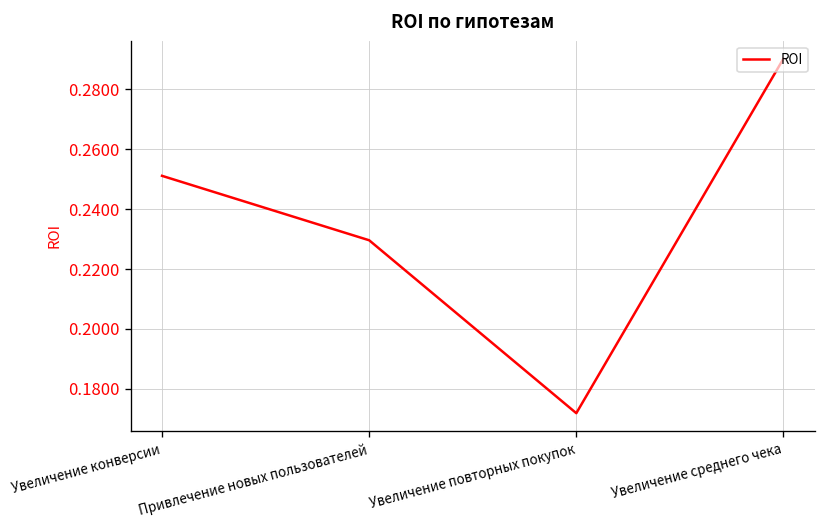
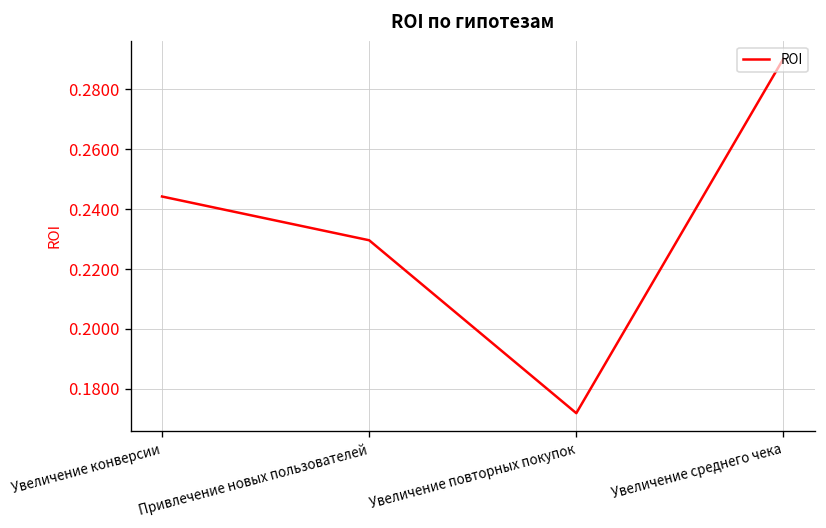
Увеличение конверсии: 0.251 -> 0.244
